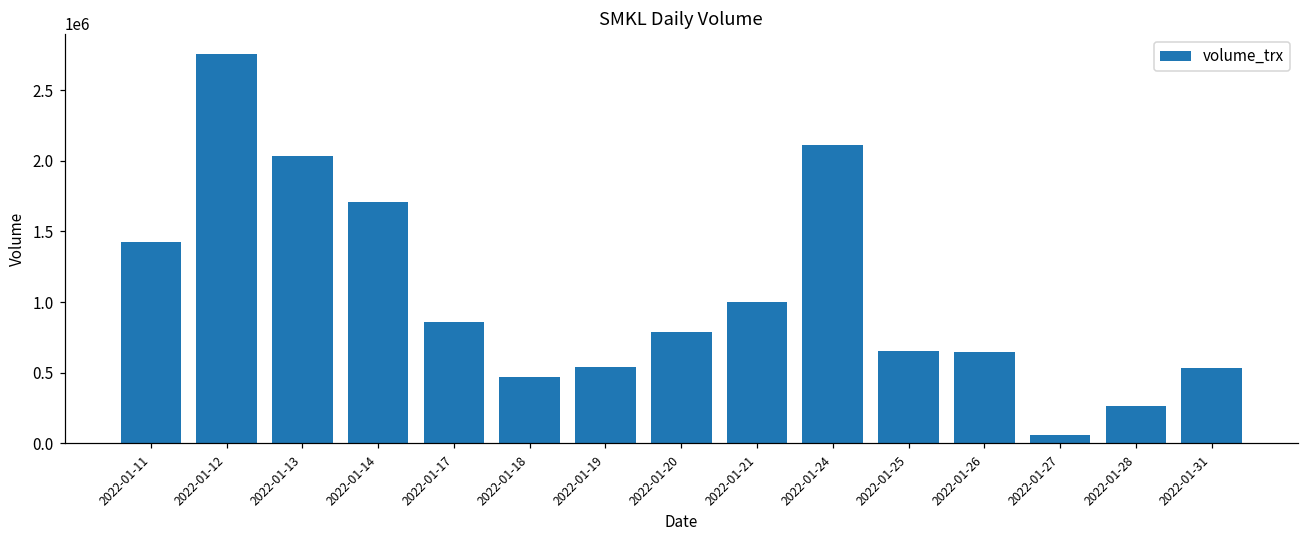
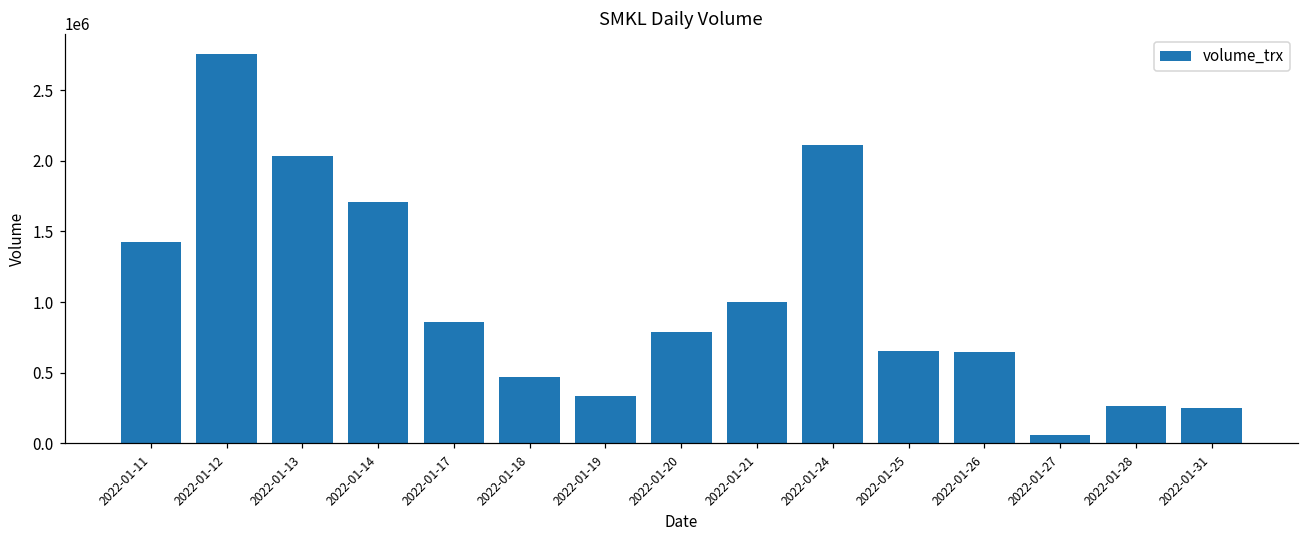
2022-01-19: 540000 -> 330000
2022-01-31: 540000 -> 250000
